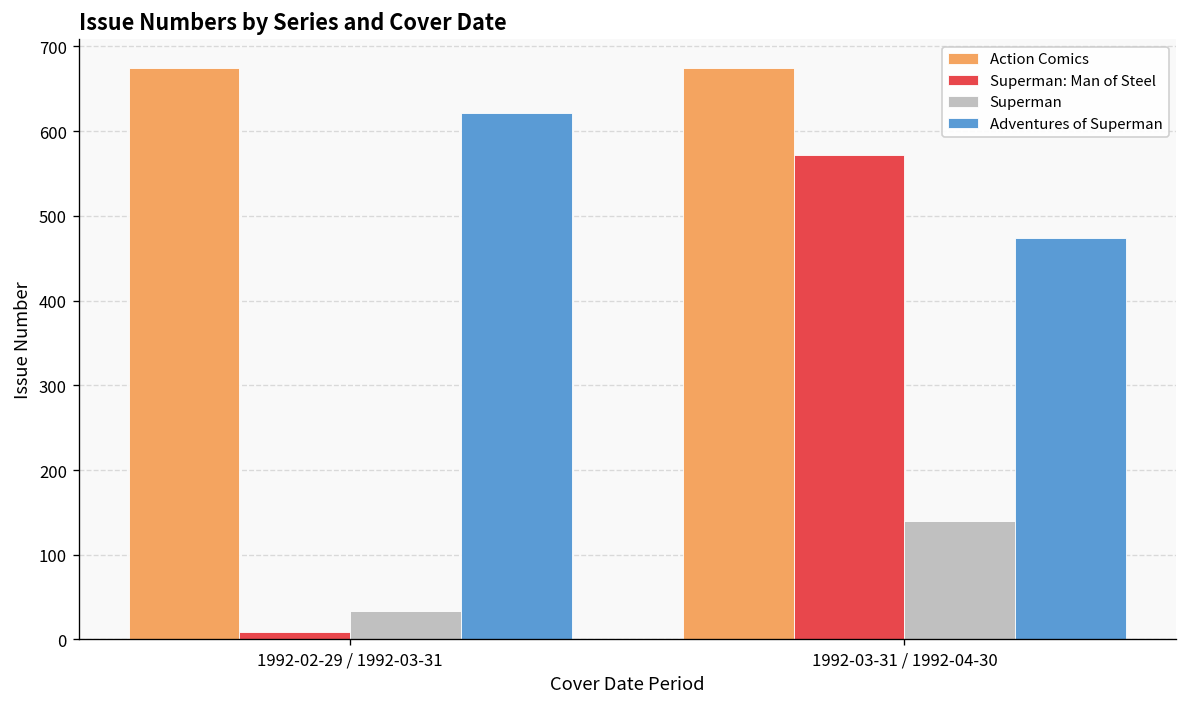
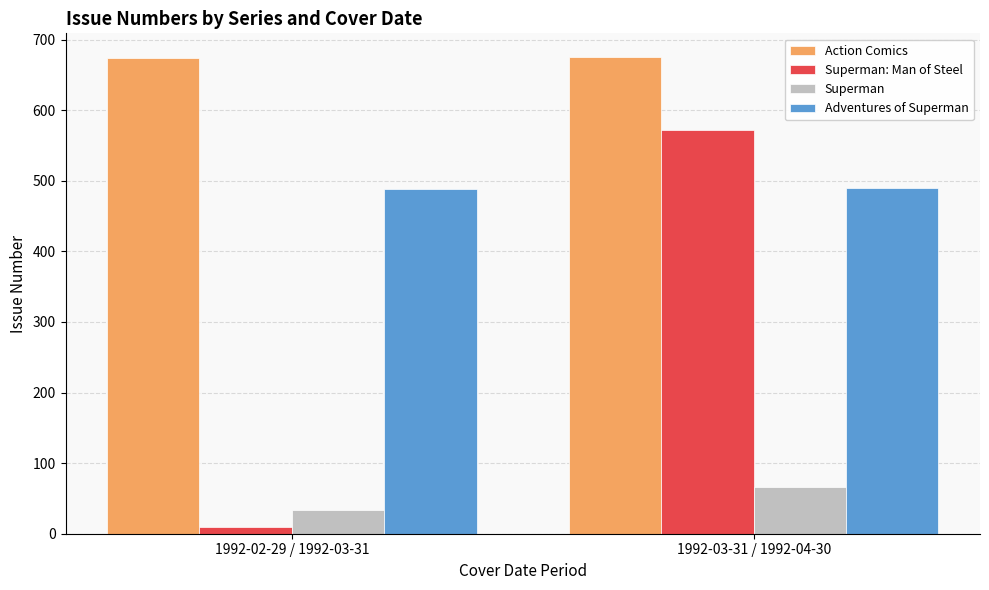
Adventures of Superman, 1992-02-29 / 1992-03-31: 620 -> 490
Superman, 1992-03-31 / 1992-04-30: 140 -> 70
Adventures of Superman, 1992-03-31 / 1992-04-30: 470 -> 490
